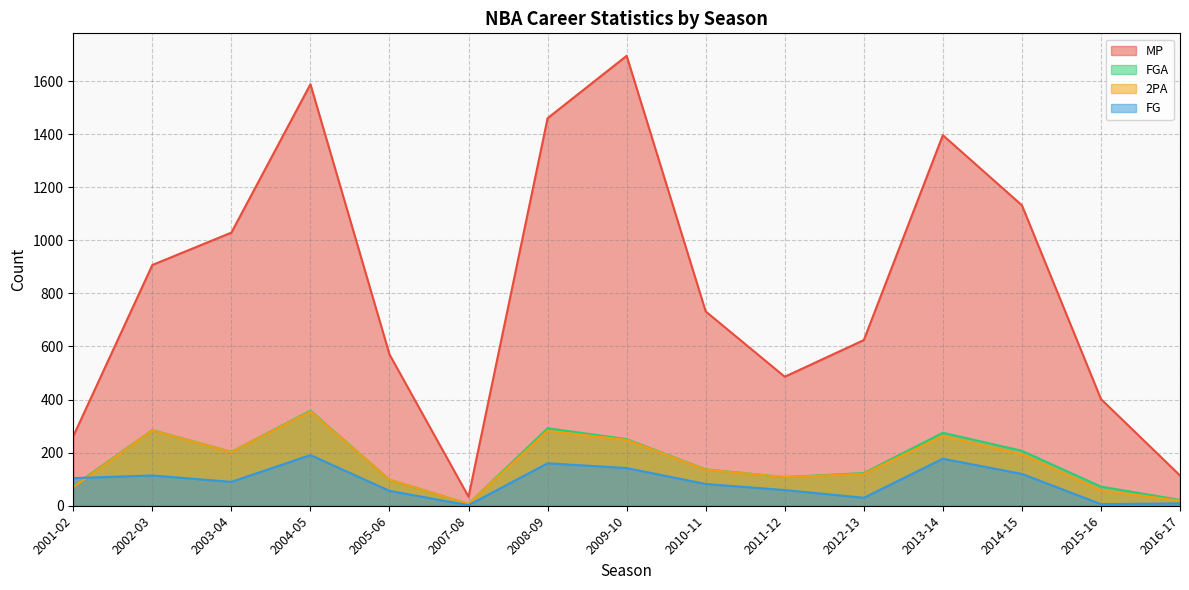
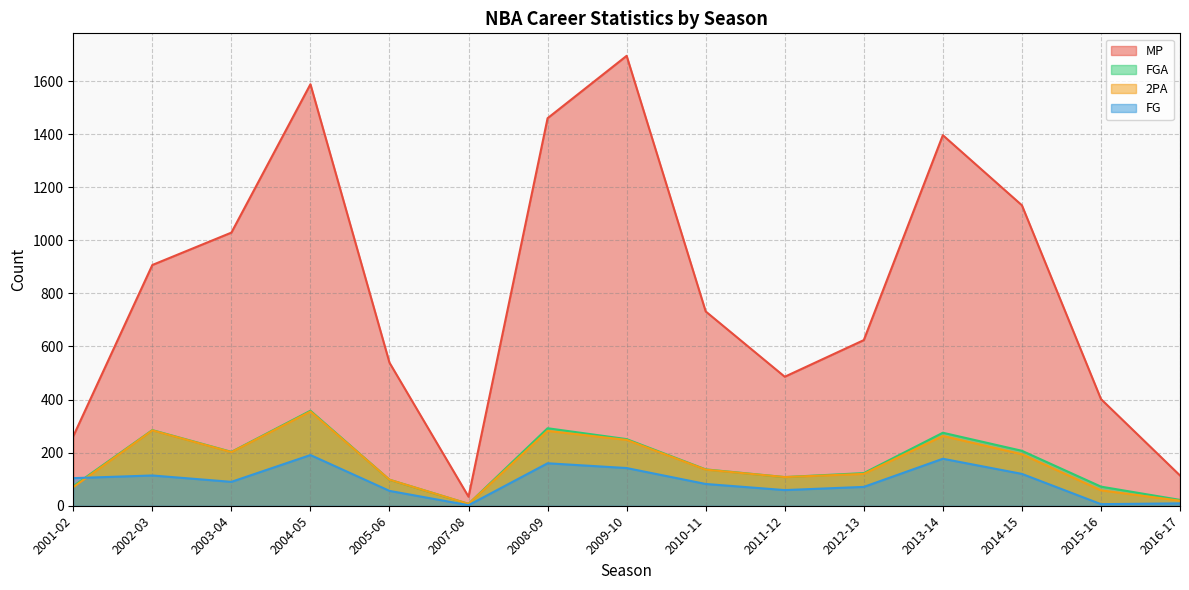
MP, 2005-06: 570 -> 540
FG, 2012-13: 30 -> 70
